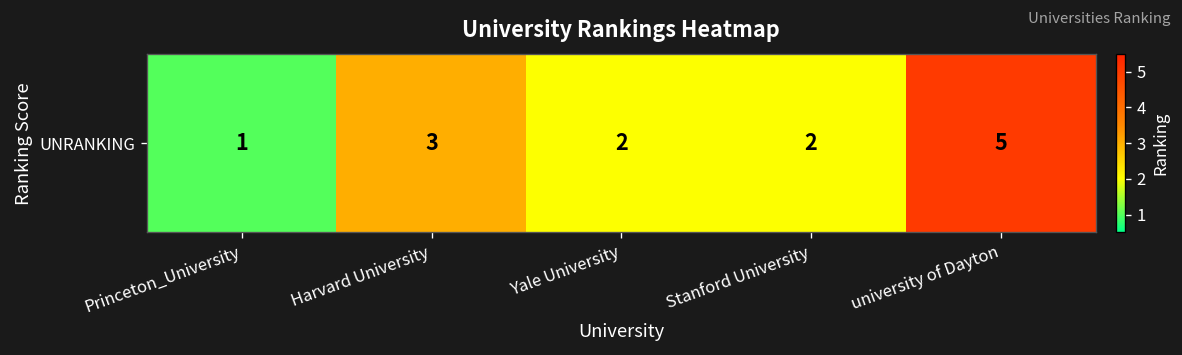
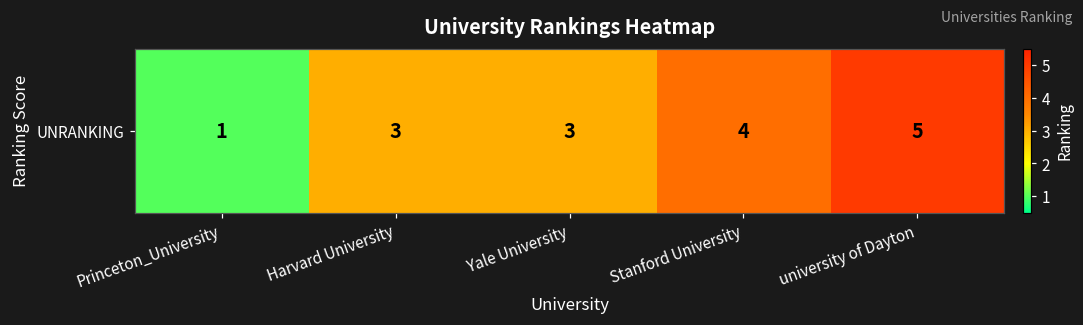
UNRANKING, Yale University: 2 -> 3
UNRANKING, Stanford University: 2 -> 4
